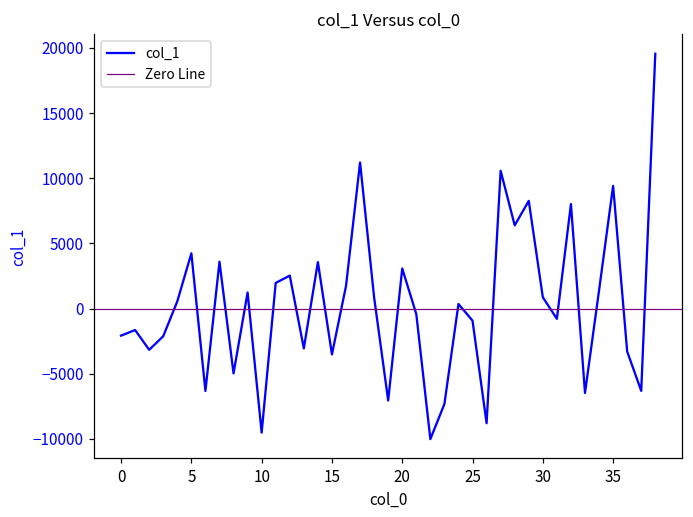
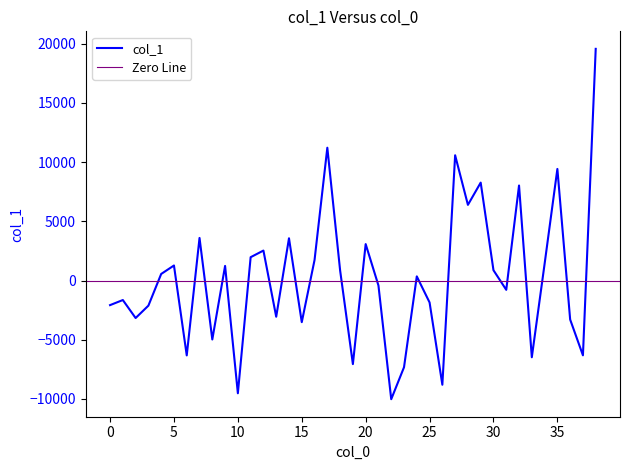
5: 4200 -> 1300
25: -900 -> -1900
